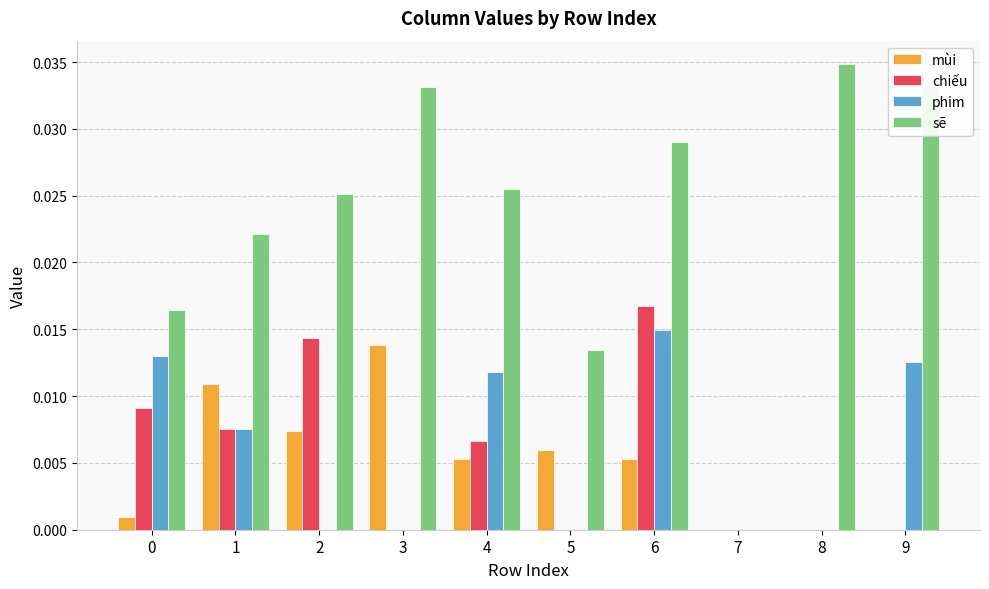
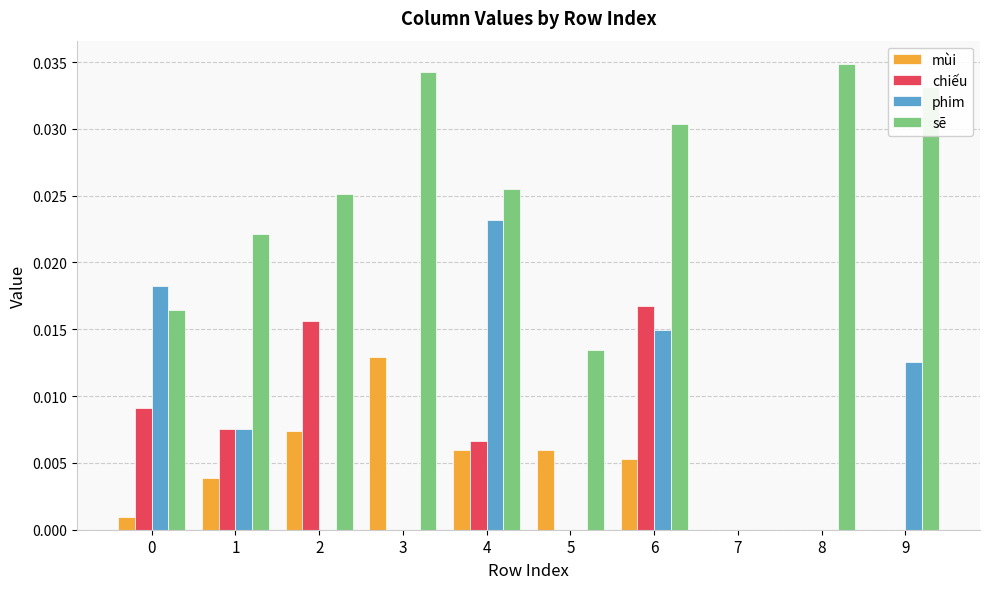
phim, 0: 0.0130 -> 0.0182
mùi, 1: 0.0109 -> 0.0039
chiếu, 2: 0.0143 -> 0.0156
mùi, 3: 0.0138 -> 0.0129
sẽ, 3: 0.0332 -> 0.0342
mùi, 4: 0.0053 -> 0.0060
phim, 4: 0.0118 -> 0.0232
sẽ, 6: 0.0290 -> 0.0304
